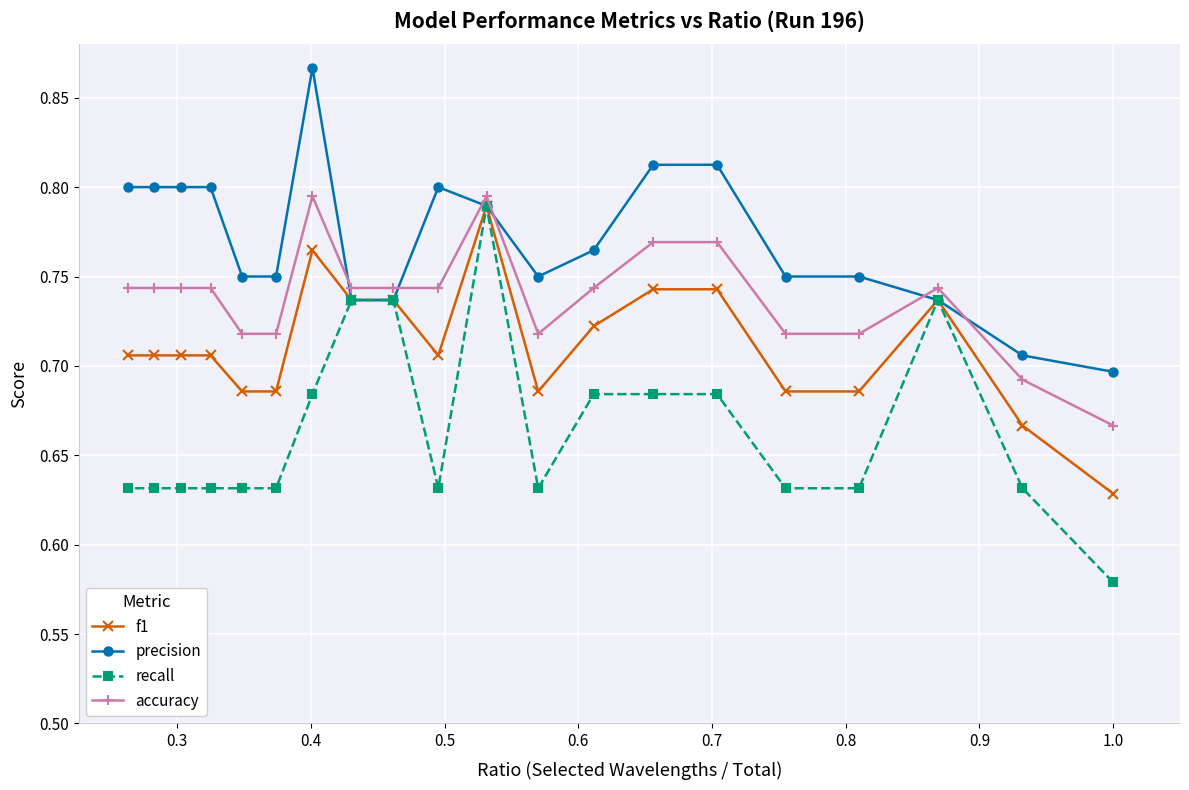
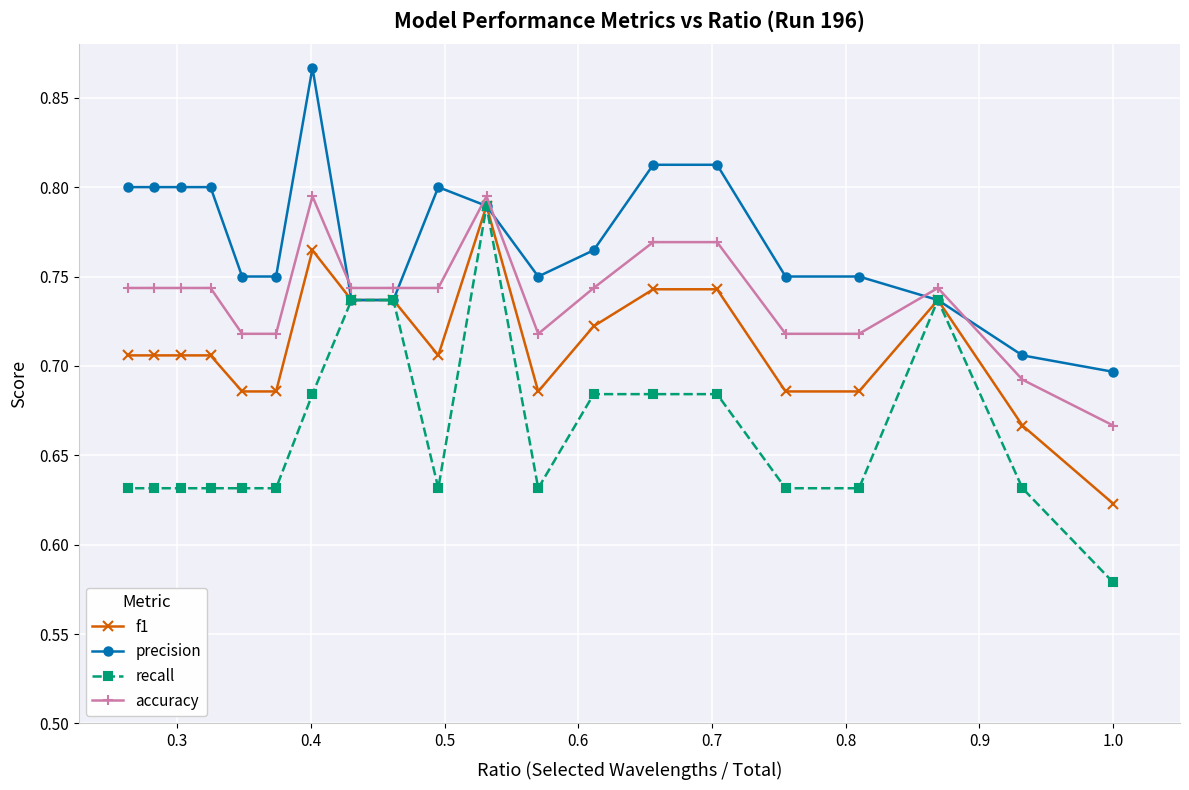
f1, 1.0: 0.629 -> 0.623
